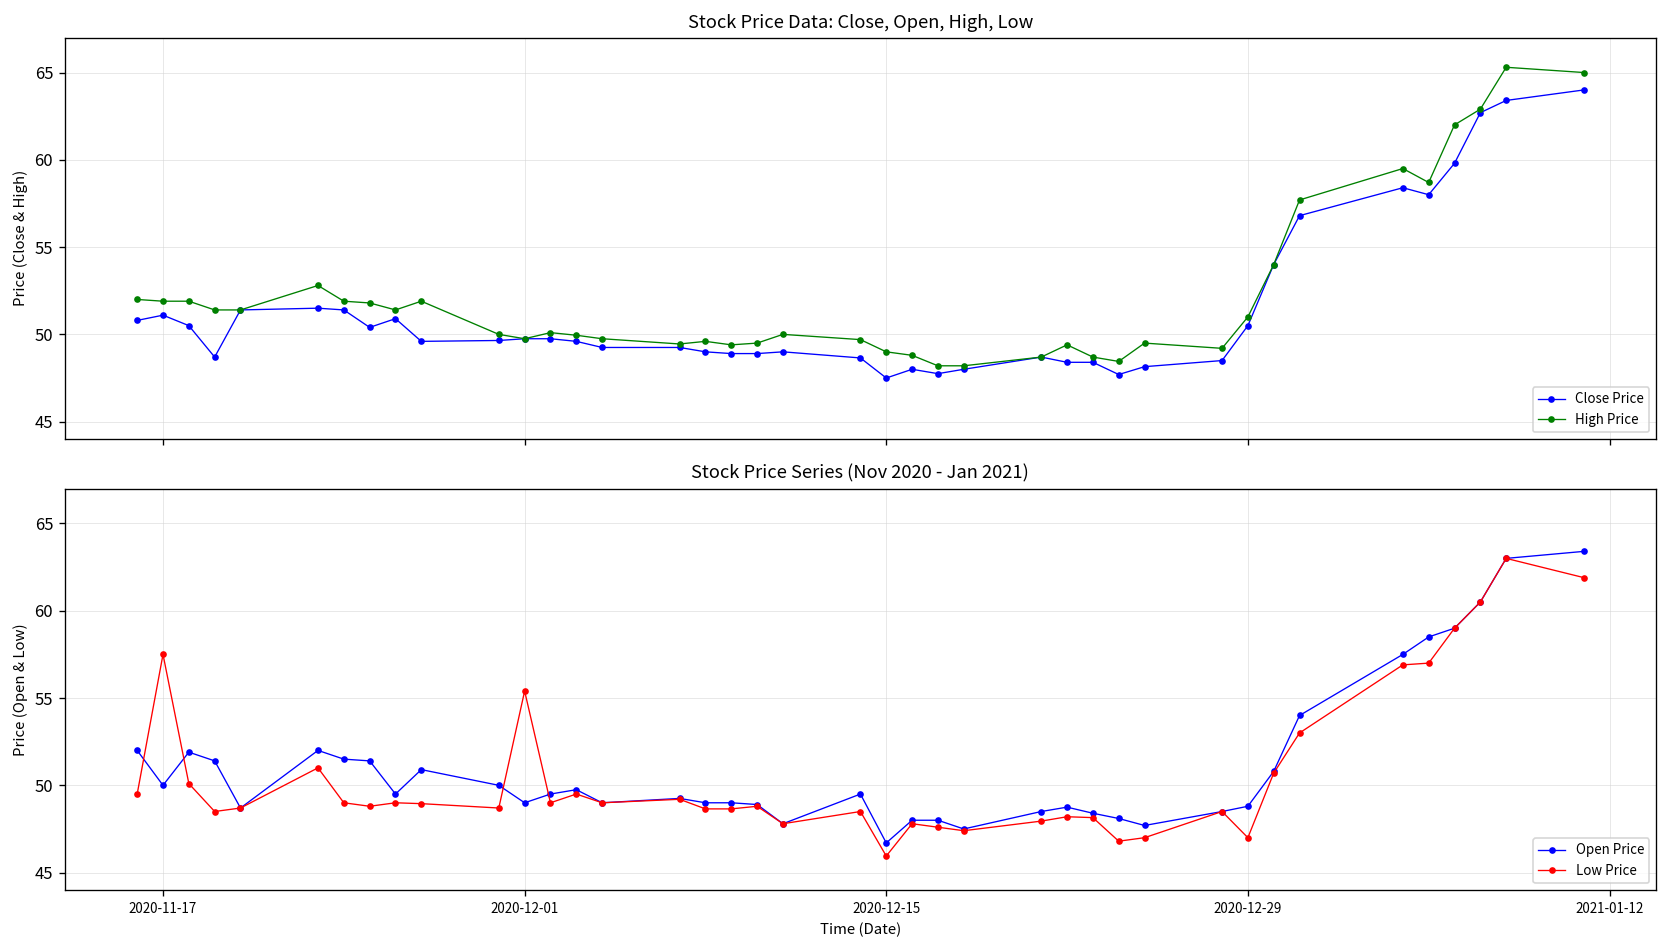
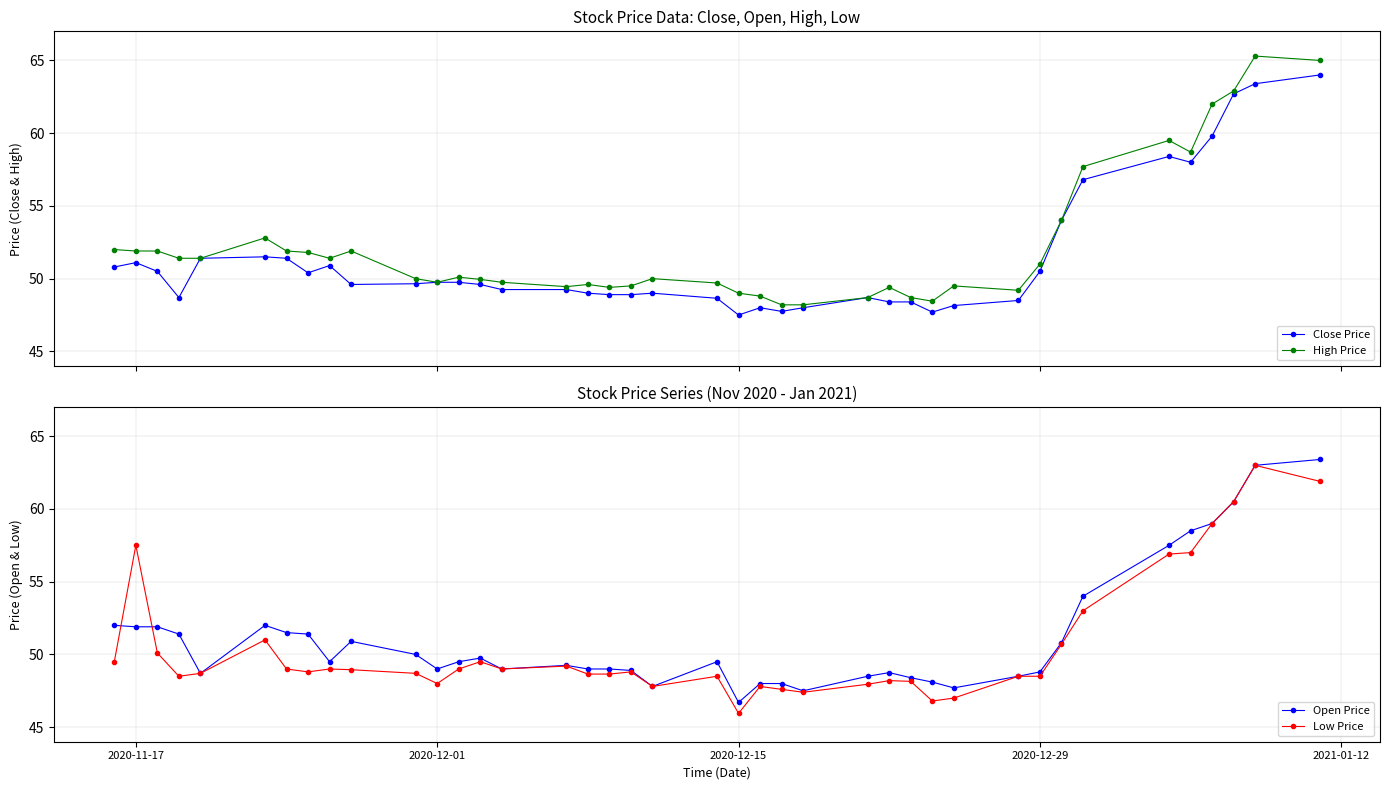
Stock Price Series (Nov 2020 - Jan 2021), Open Price, 2020-11-17: 50.0 -> 51.9
Stock Price Series (Nov 2020 - Jan 2021), Low Price, 2020-12-01: 55.4 -> 48.0
Stock Price Series (Nov 2020 - Jan 2021), Low Price, 2020-12-29: 47.0 -> 48.5
